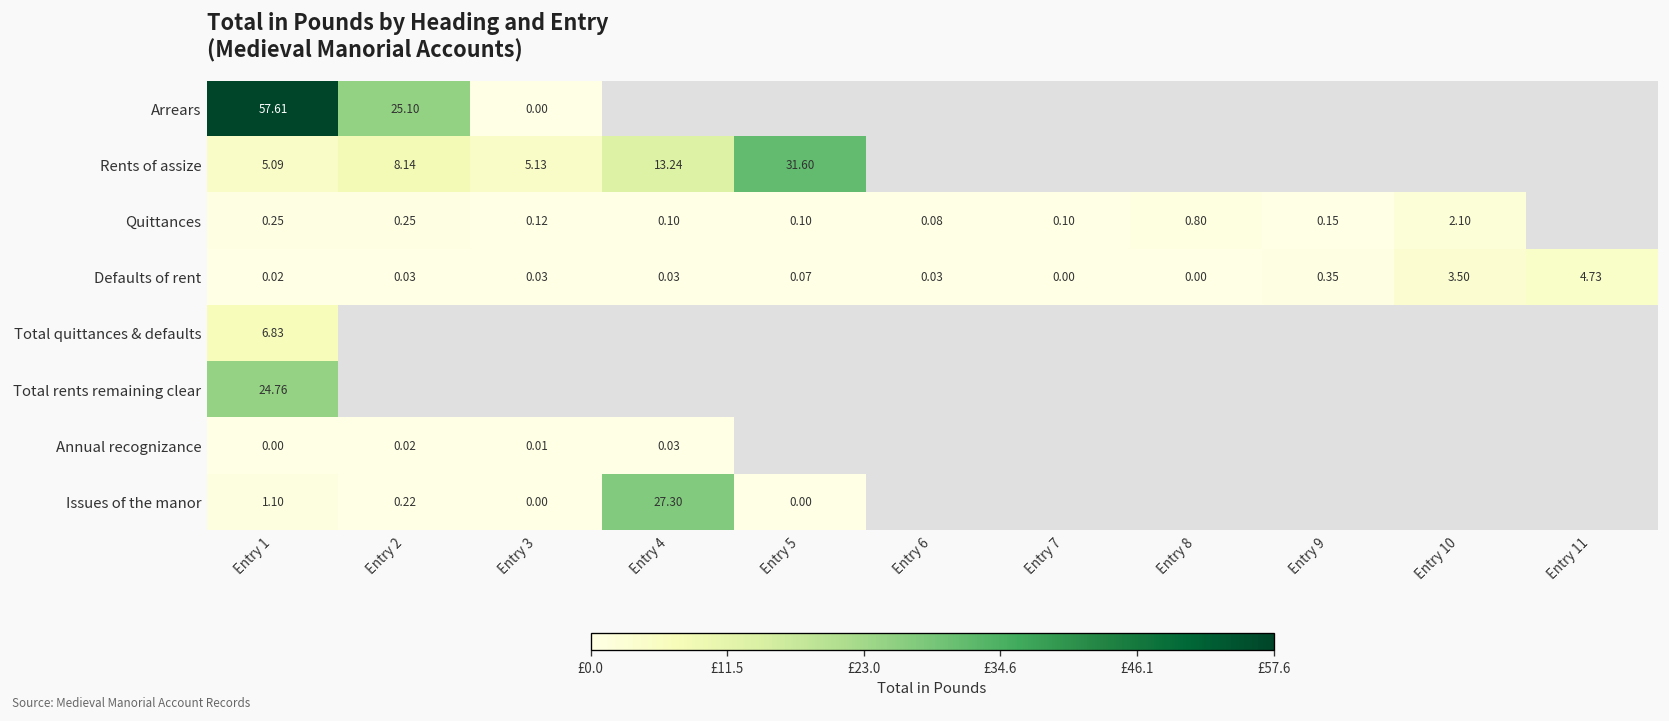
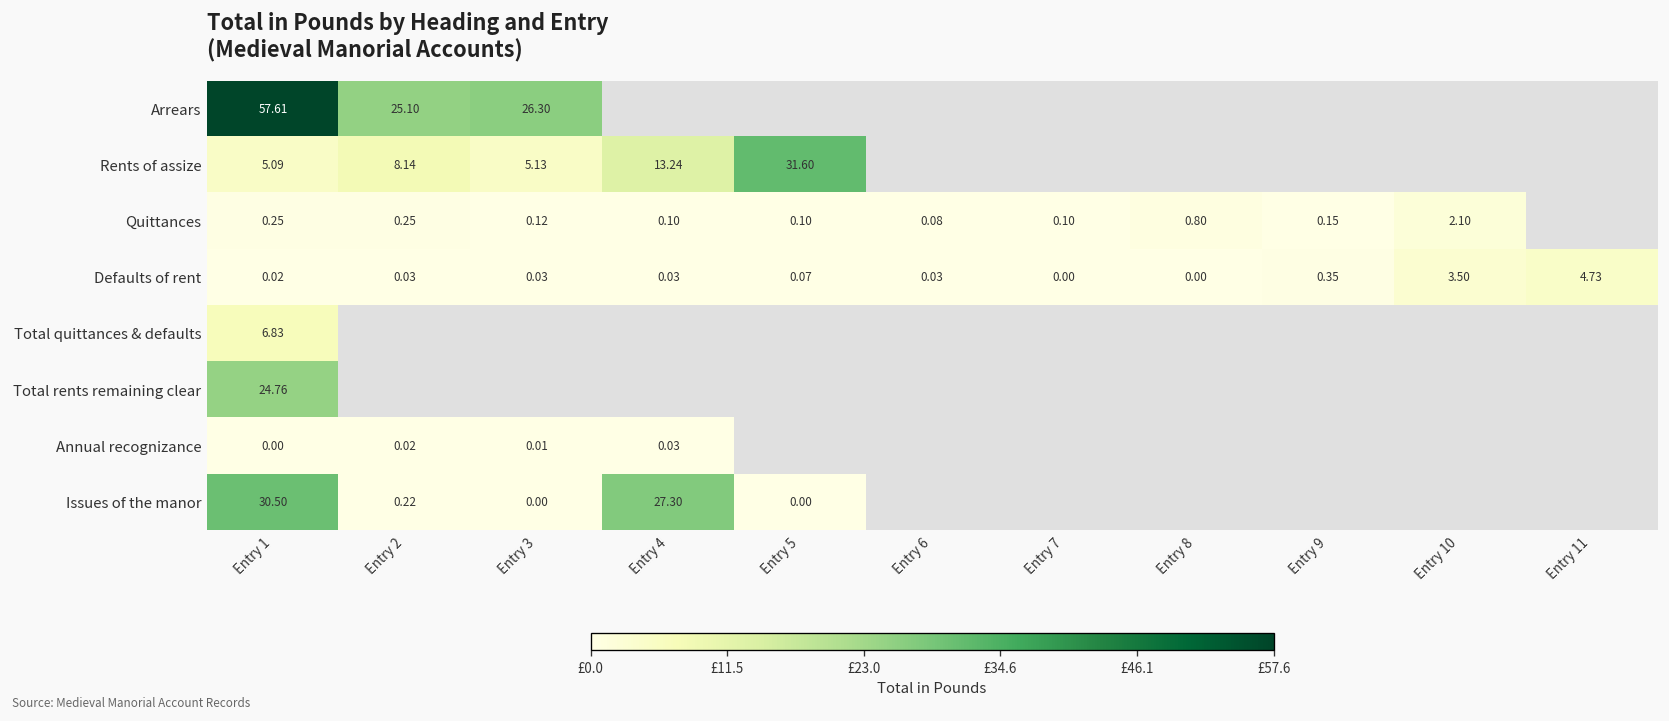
Arrears, Entry 3: 0.00 -> 26.30
Issues of the manor, Entry 1: 1.10 -> 30.50
